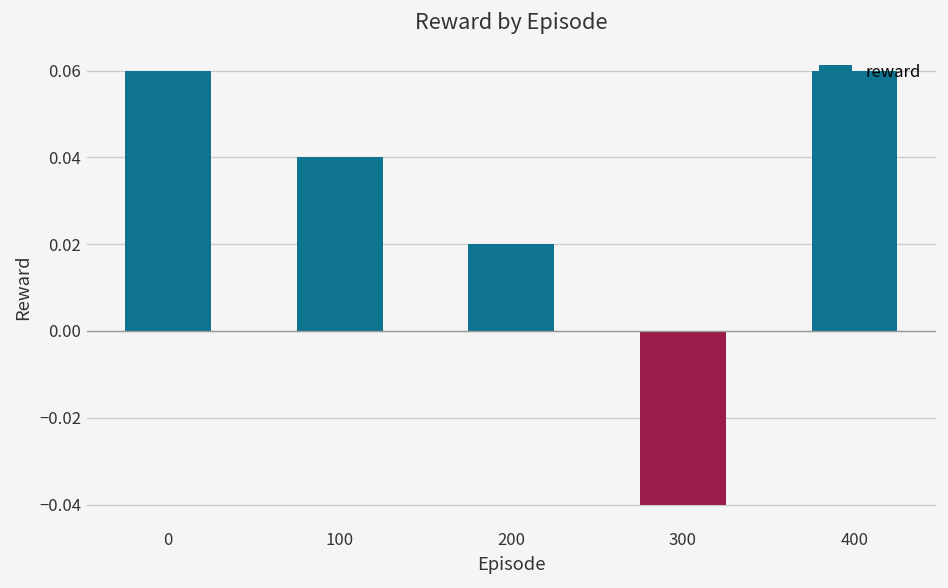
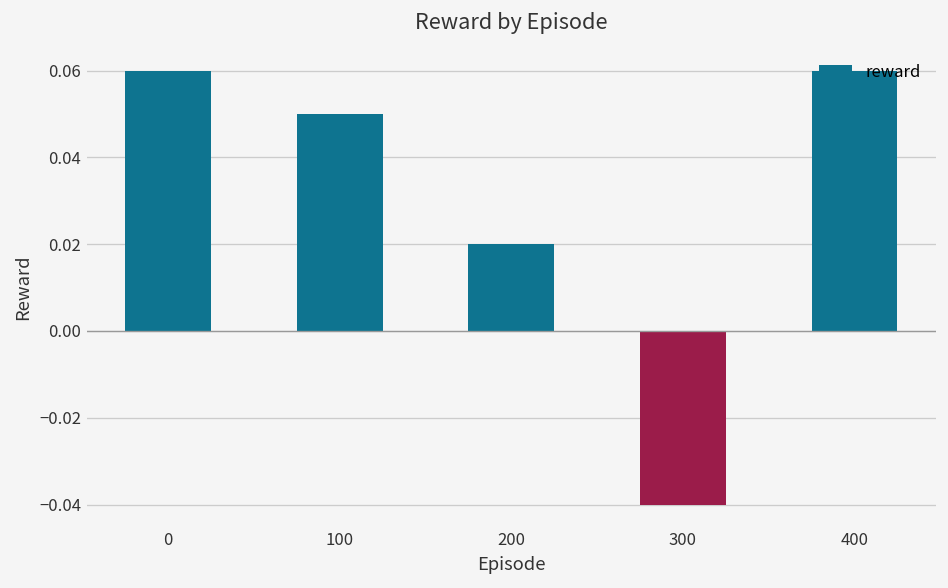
100: 0.04 -> 0.05
